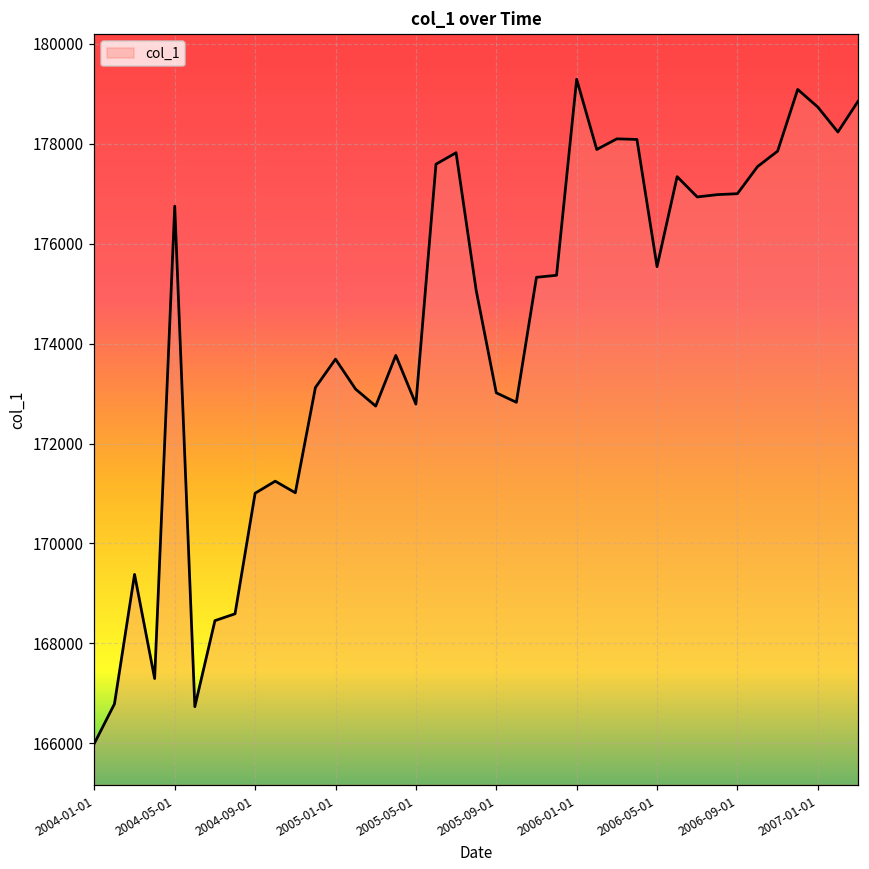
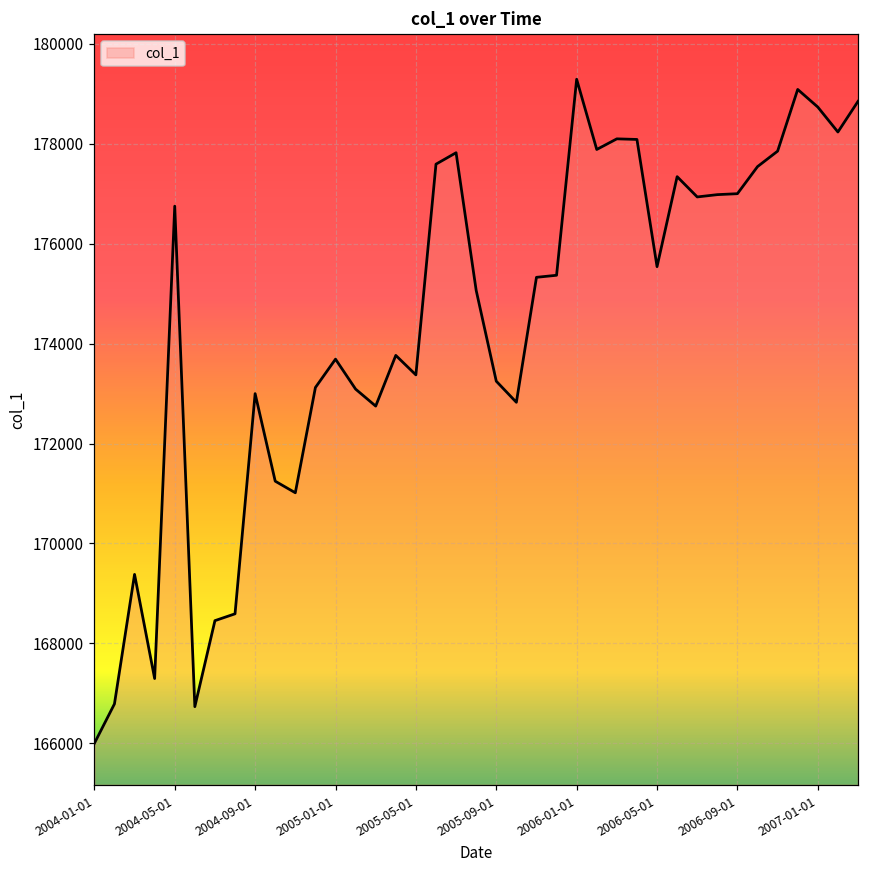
2004-09-01: 171000 -> 173000
2005-05-01: 172800 -> 173400
2005-09-01: 173000 -> 173200
